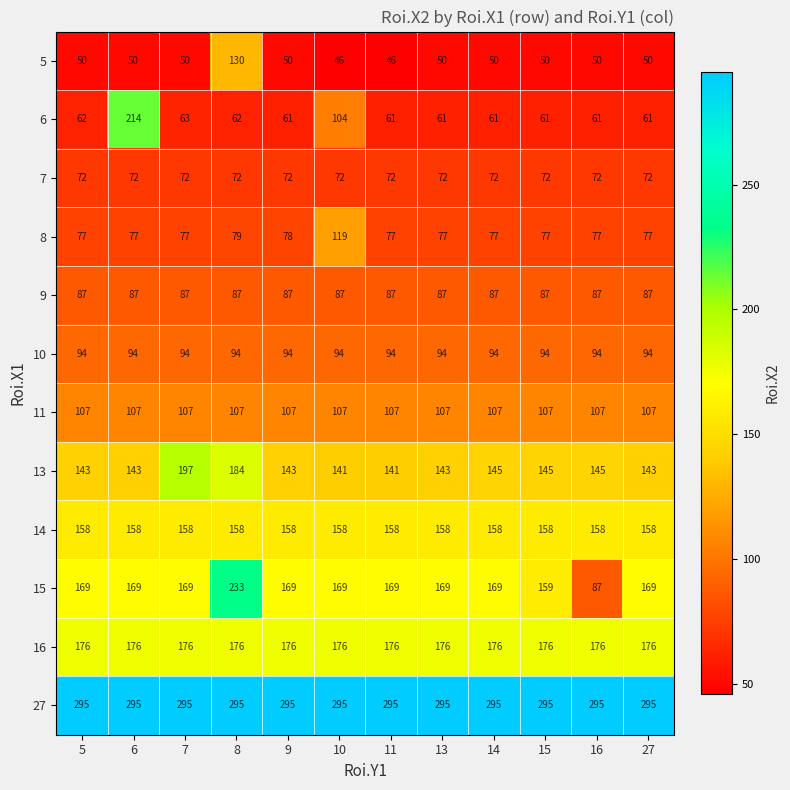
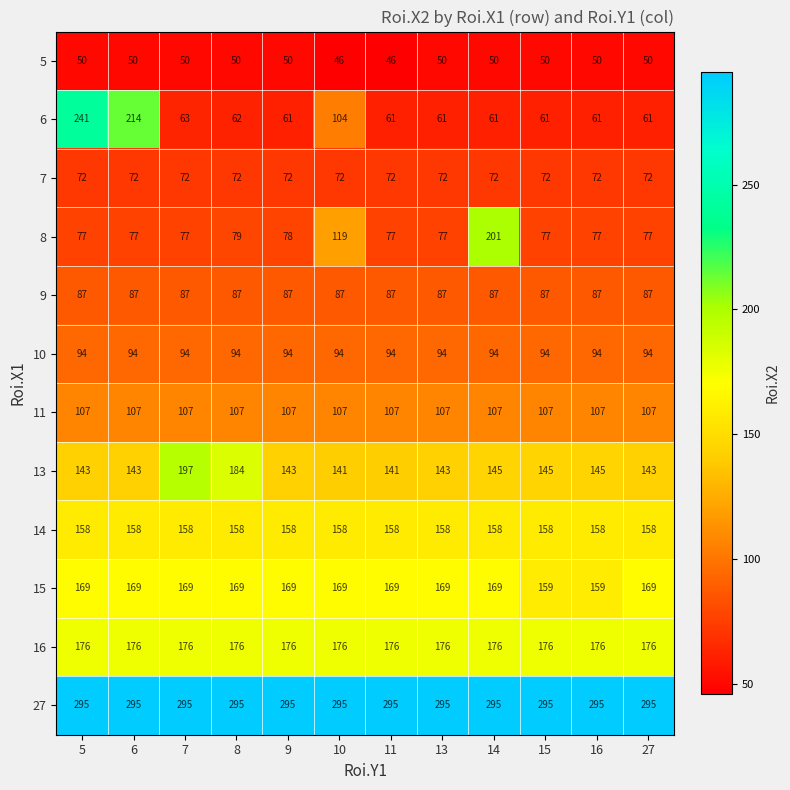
5, 8: 130 -> 50
6, 5: 62 -> 241
8, 14: 77 -> 201
15, 8: 233 -> 169
15, 16: 87 -> 159
